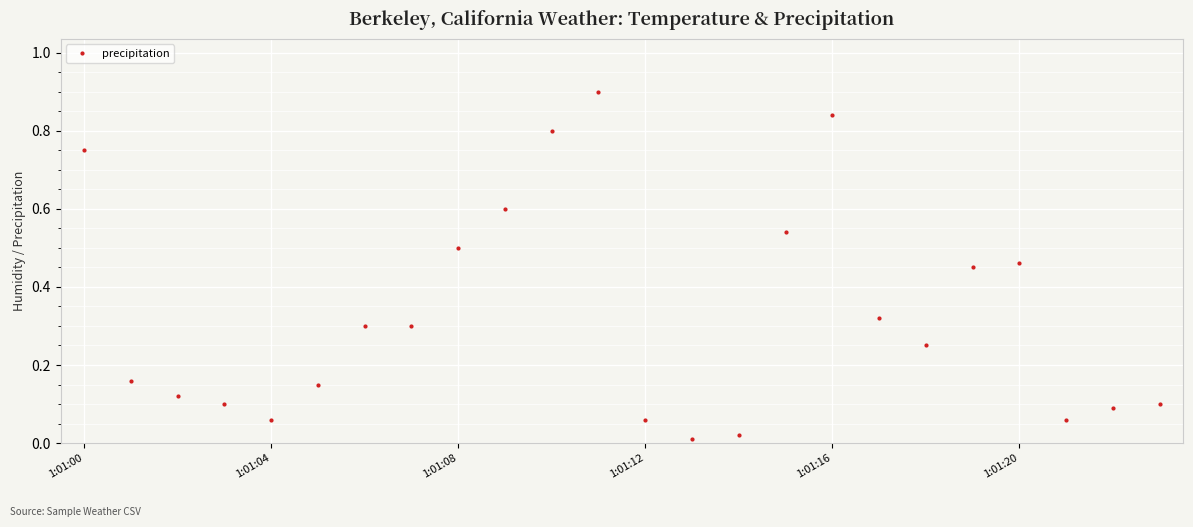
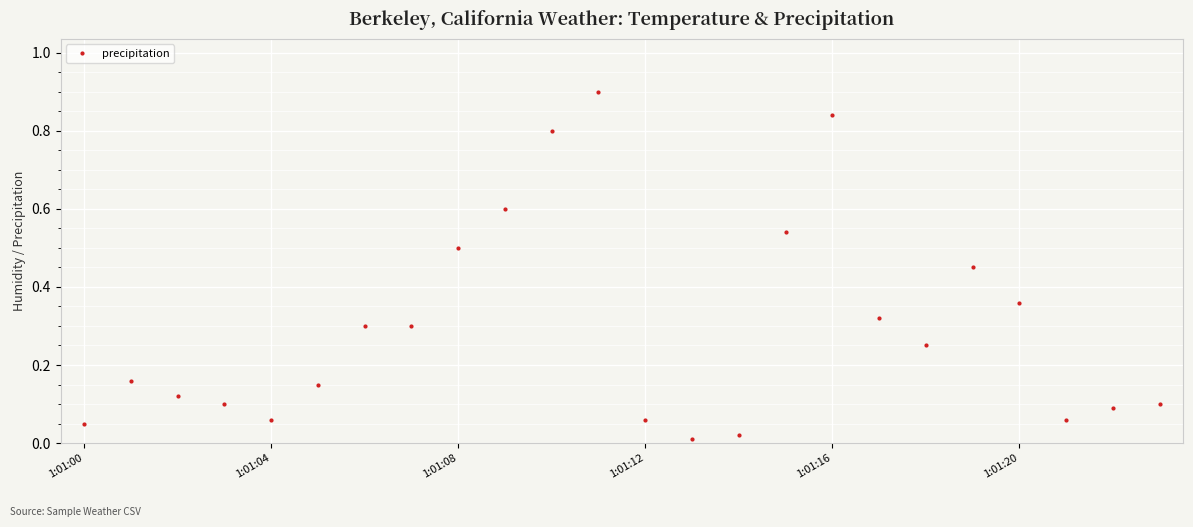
1:01:00: 0.75 -> 0.05
1:01:20: 0.46 -> 0.36
